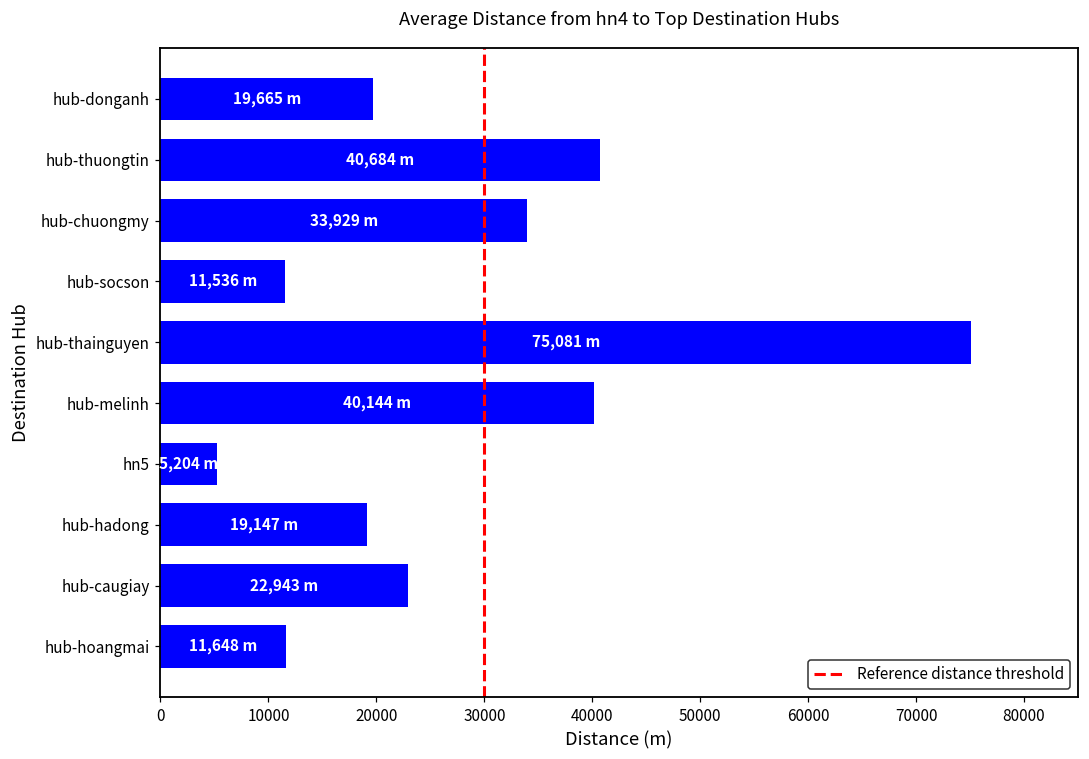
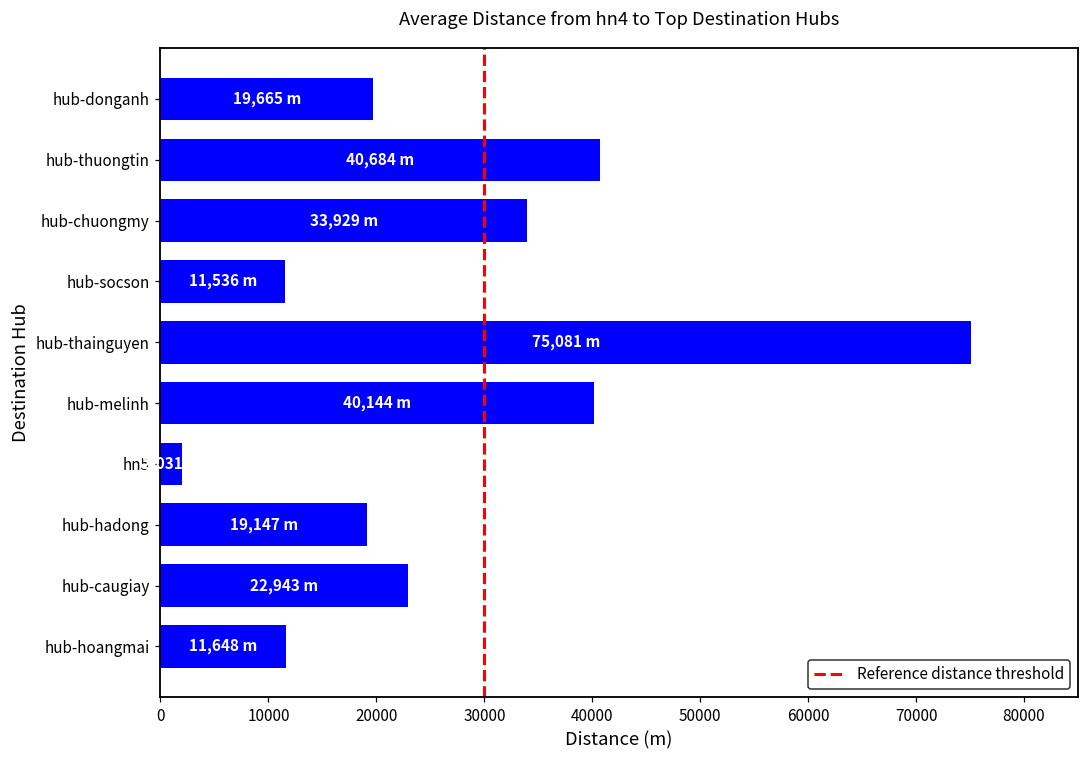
hn5: 5000 -> 2000
